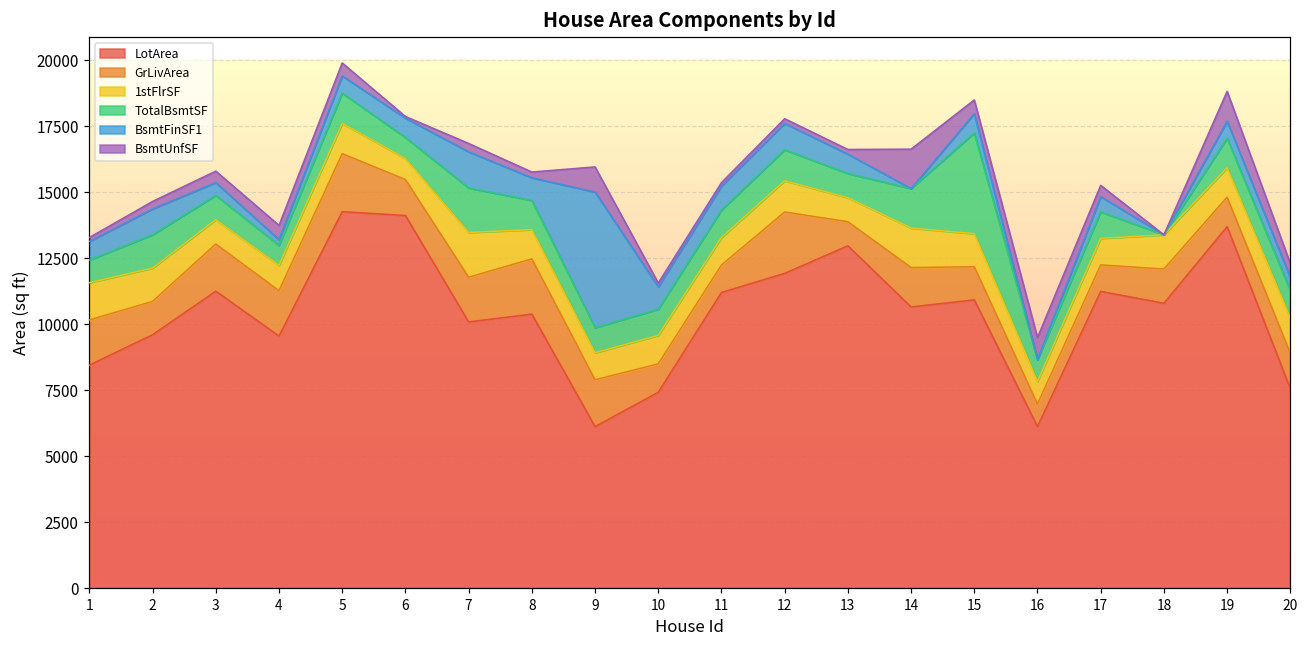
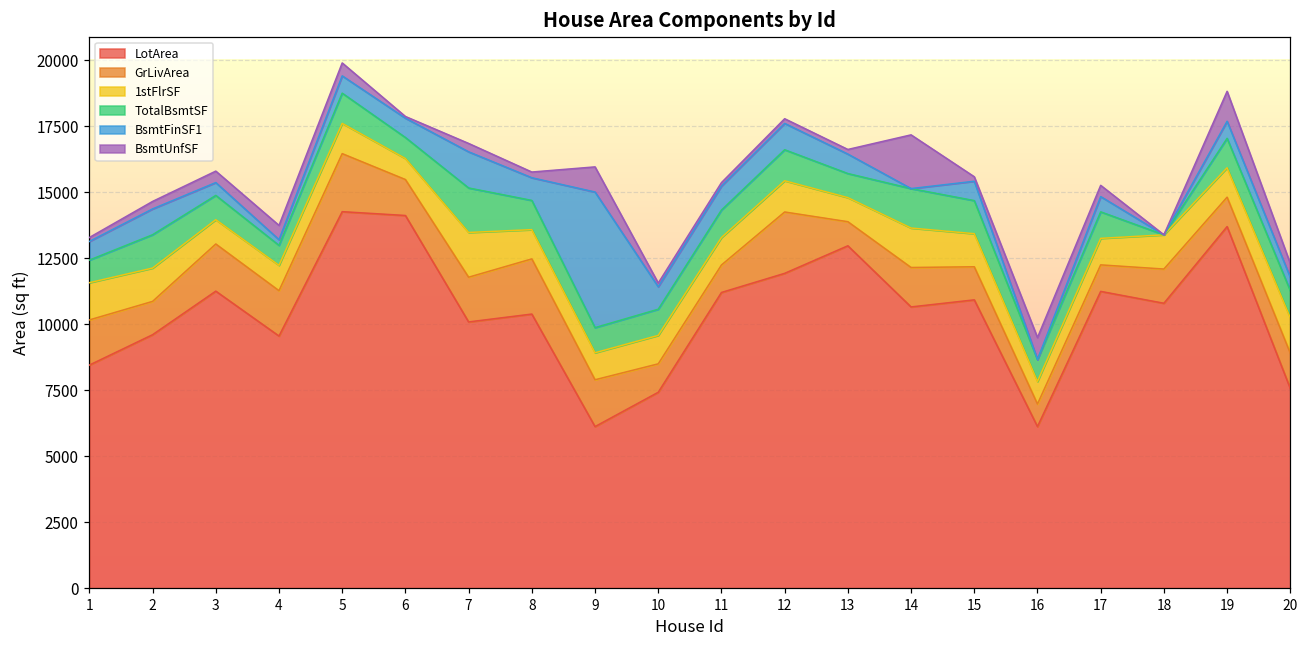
BsmtUnfSF, 14: 1500 -> 2000
TotalBsmtSF, 15: 3800 -> 1300
BsmtUnfSF, 15: 500 -> 200
